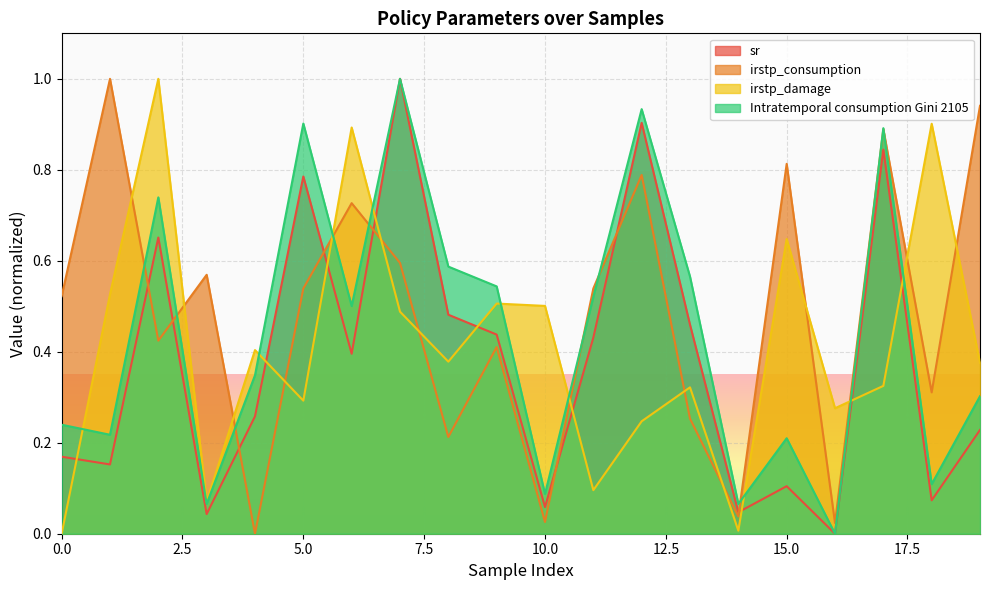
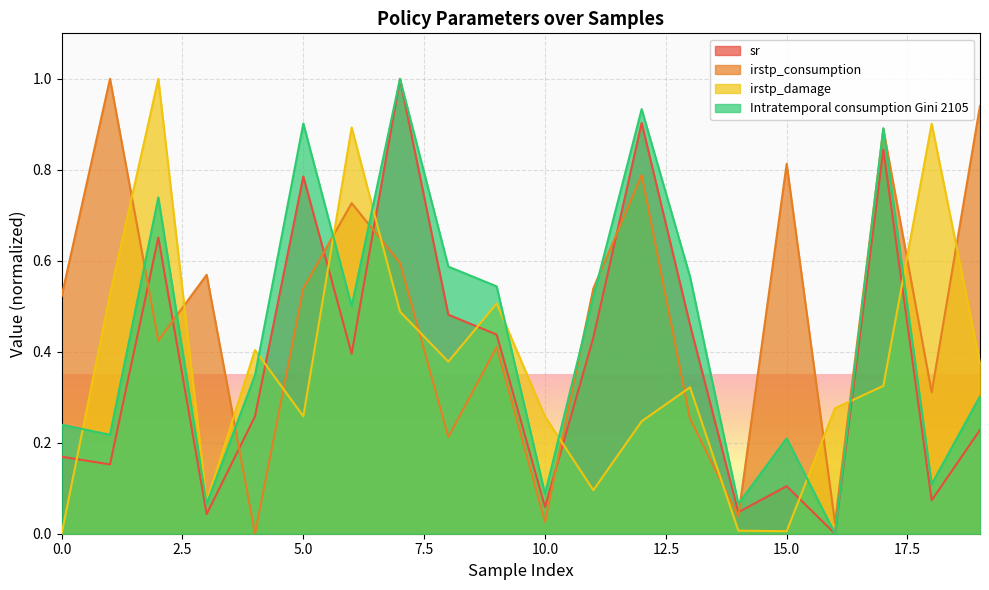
irstp_damage, 5.0: 0.29 -> 0.26
irstp_damage, 10.0: 0.50 -> 0.26
irstp_damage, 15.0: 0.65 -> 0.01
